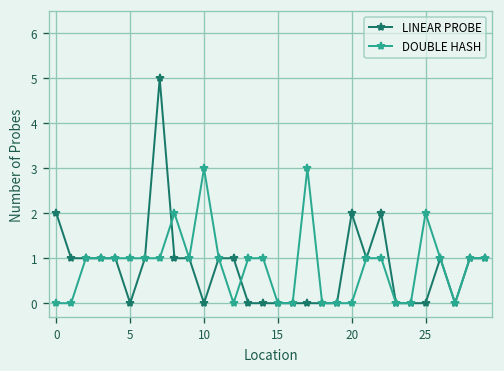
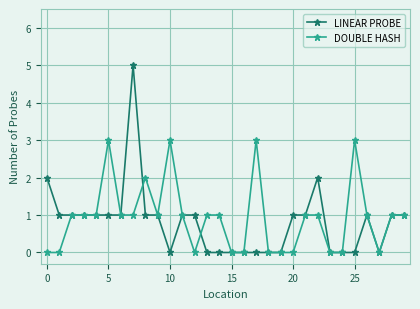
LINEAR PROBE, 5: 0 -> 1
DOUBLE HASH, 5: 1 -> 3
LINEAR PROBE, 20: 2 -> 1
DOUBLE HASH, 25: 2 -> 3
